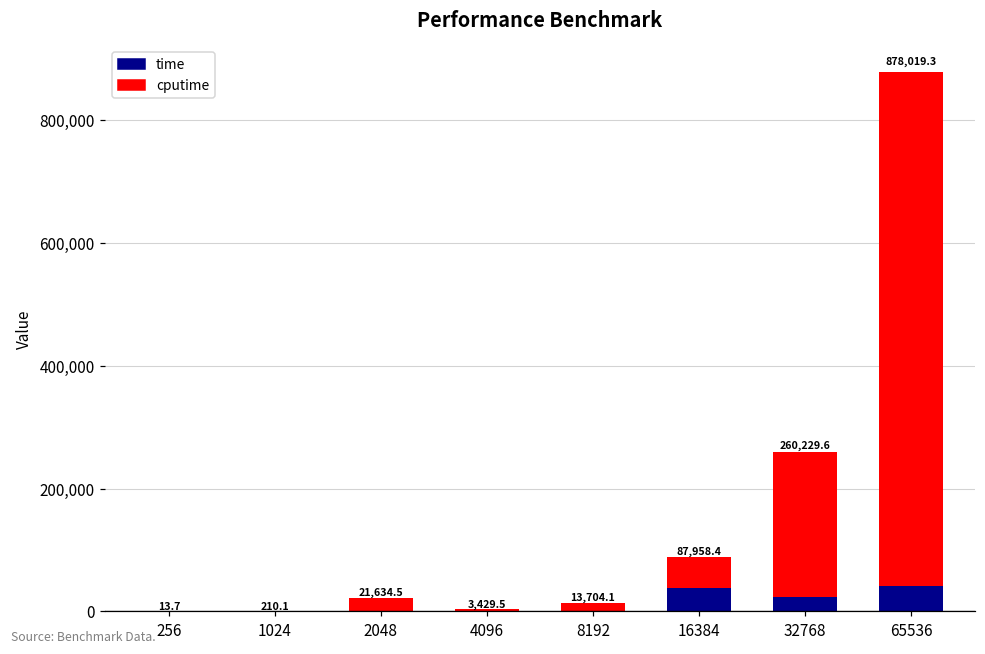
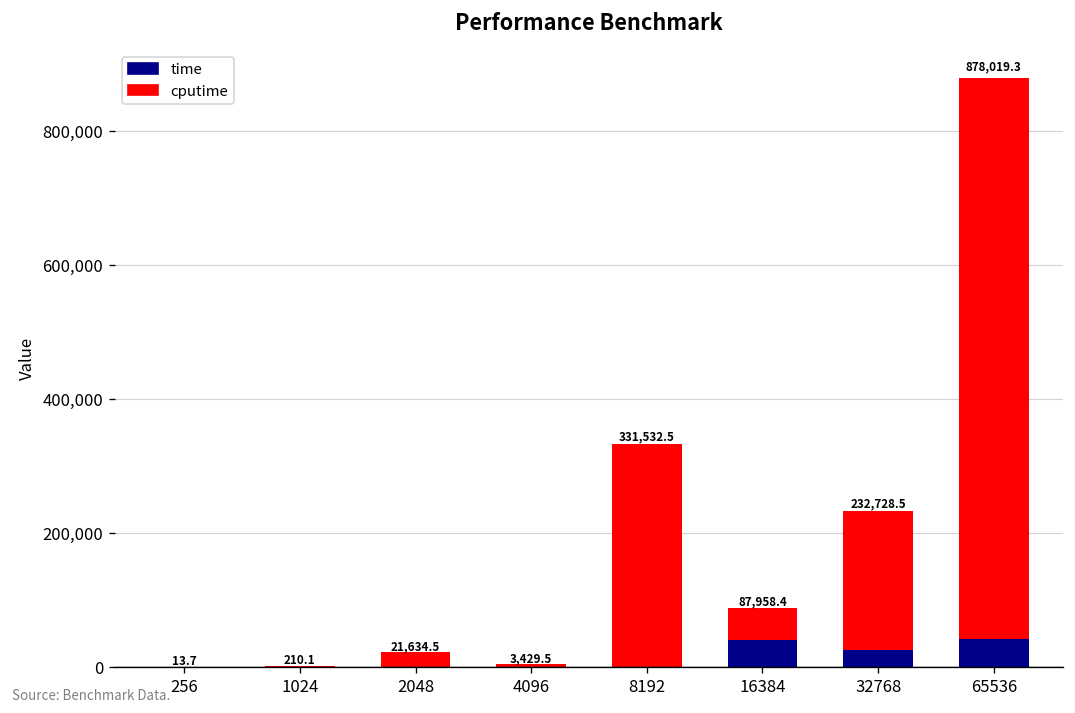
cputime, 8192: 13,704.1 -> 331,532.5
cputime, 32768: 260,229.6 -> 232,728.5
